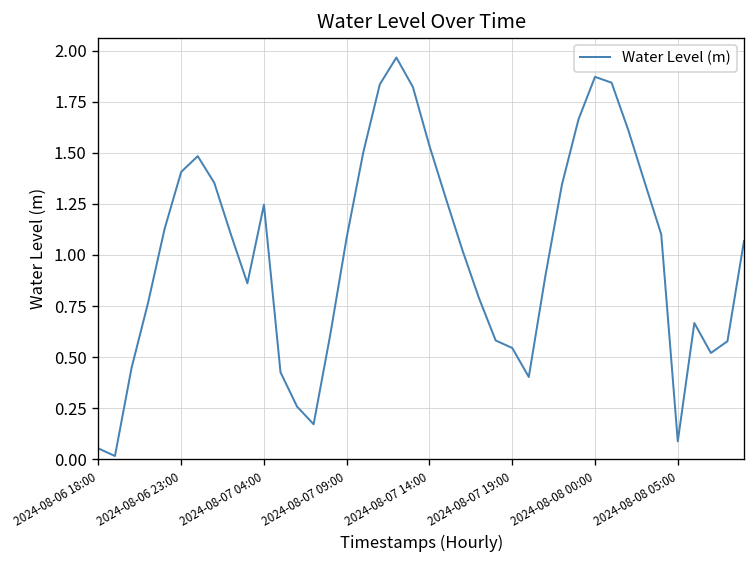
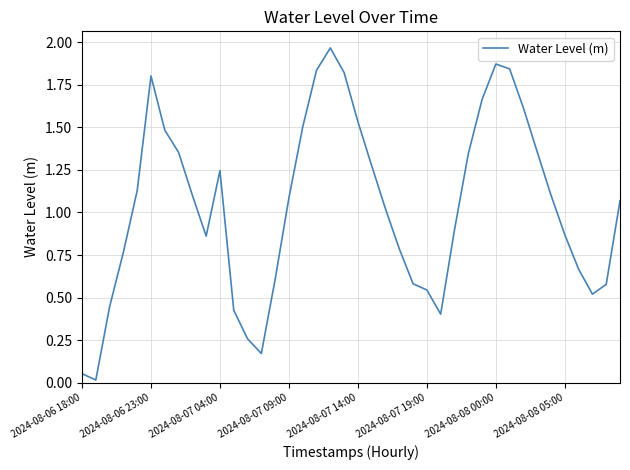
2024-08-06 23:00: 1.41 -> 1.80
2024-08-08 05:00: 0.09 -> 0.87
